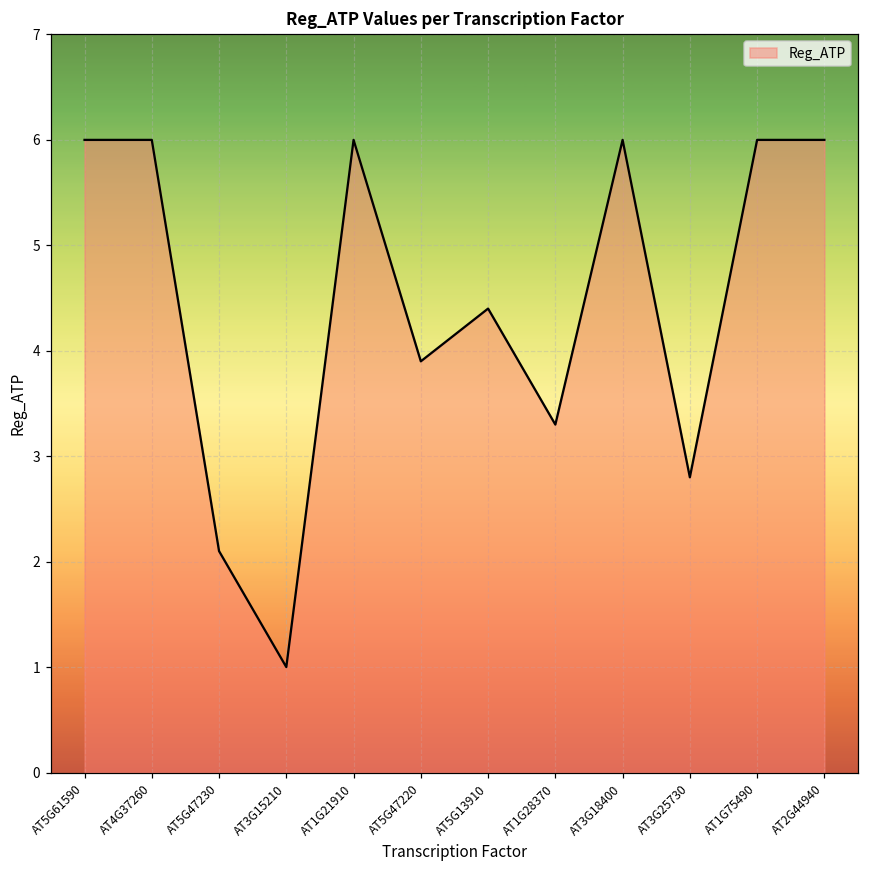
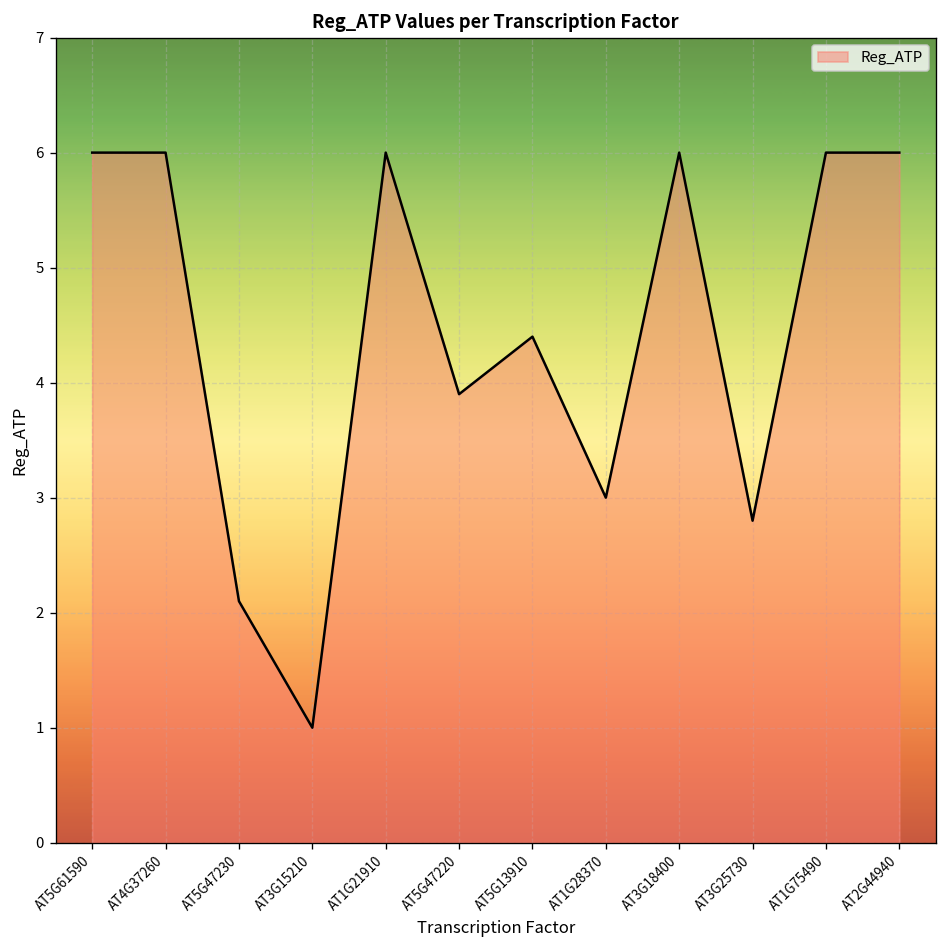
AT1G28370: 3.3 -> 3.0
